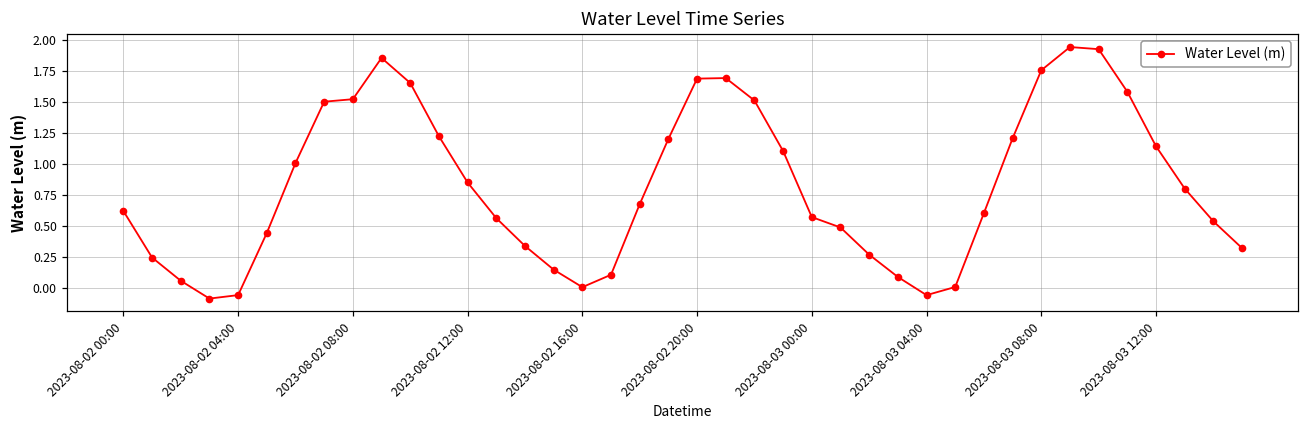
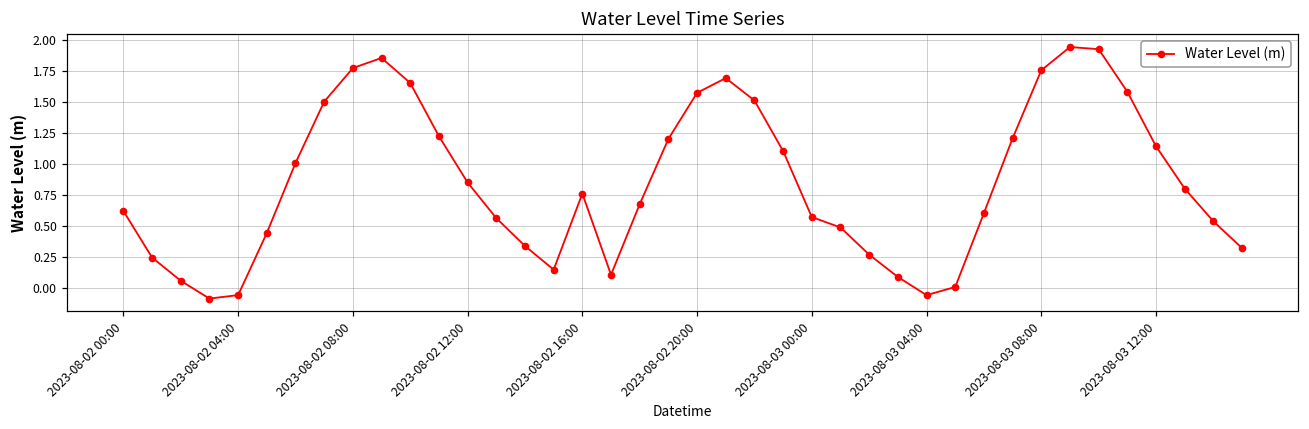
2023-08-02 08:00: 1.52 -> 1.77
2023-08-02 16:00: 0.00 -> 0.76
2023-08-02 20:00: 1.69 -> 1.57
